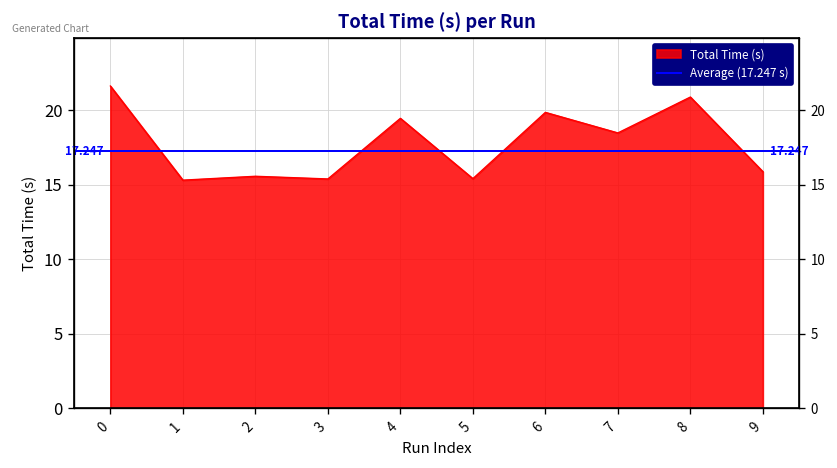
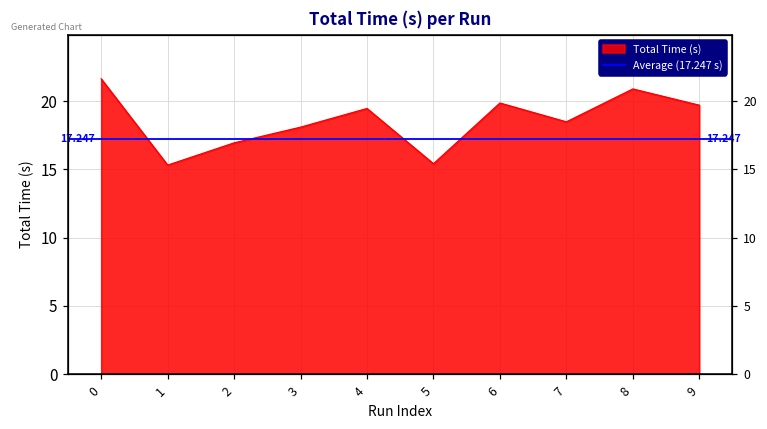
2: 15.6 -> 17.0
3: 15.4 -> 18.1
9: 15.9 -> 19.7
